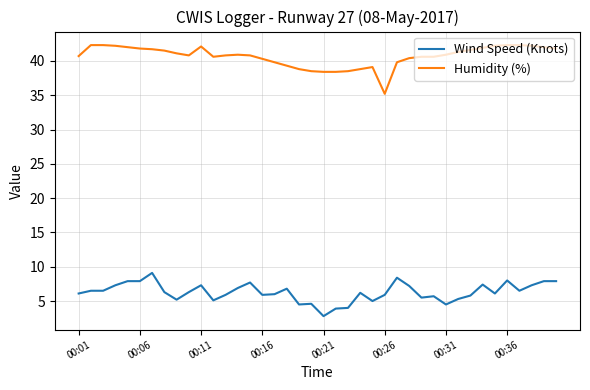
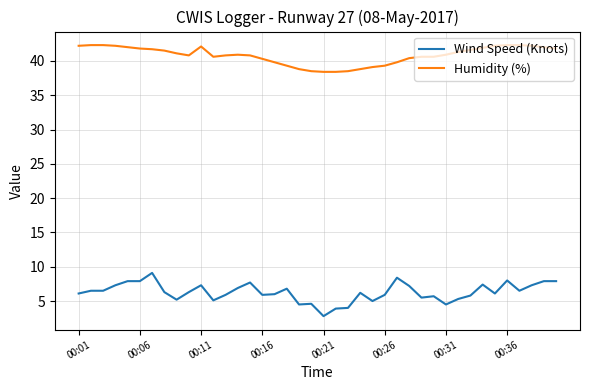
Humidity (%), 00:01: 41 -> 42
Humidity (%), 00:26: 35 -> 39
